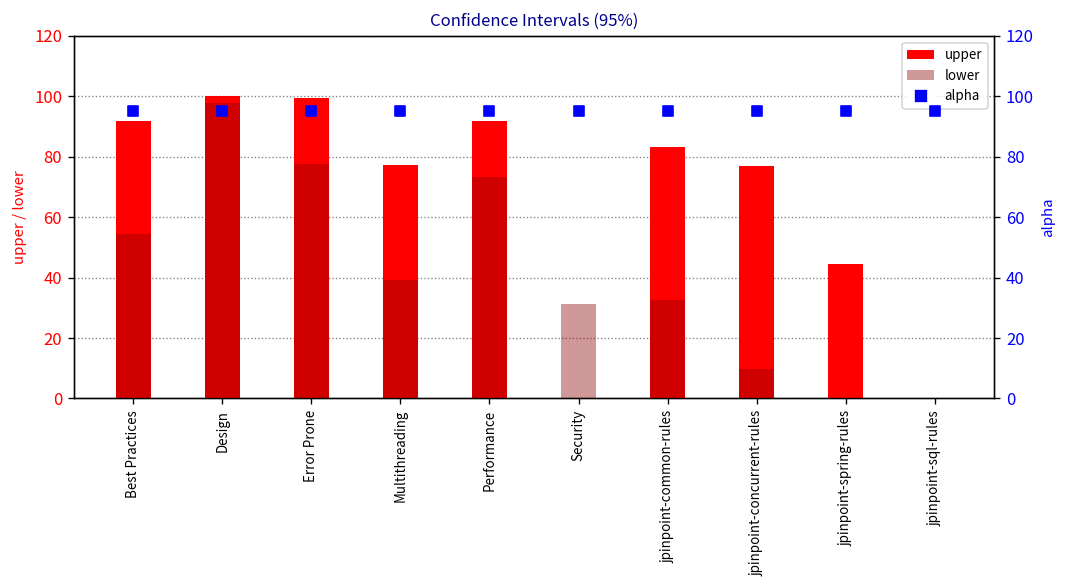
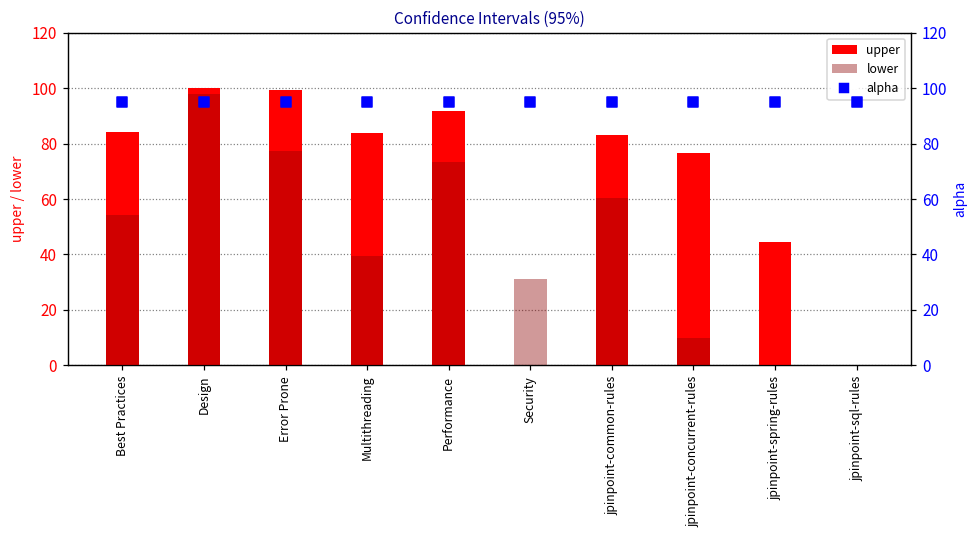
upper, Best Practices: 92 -> 84
upper, Multithreading: 77 -> 84
lower, jpinpoint-common-rules: 33 -> 60
